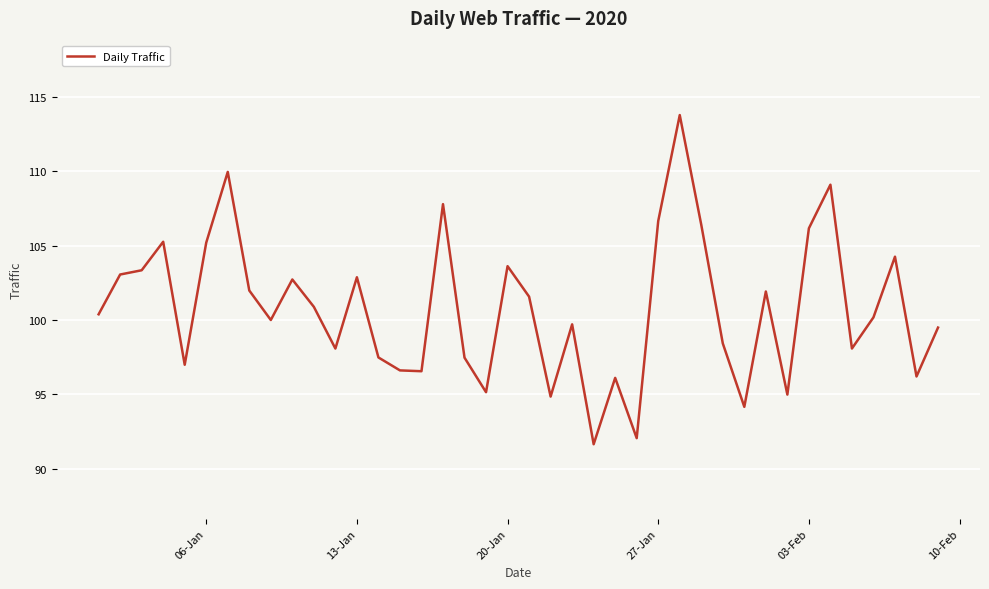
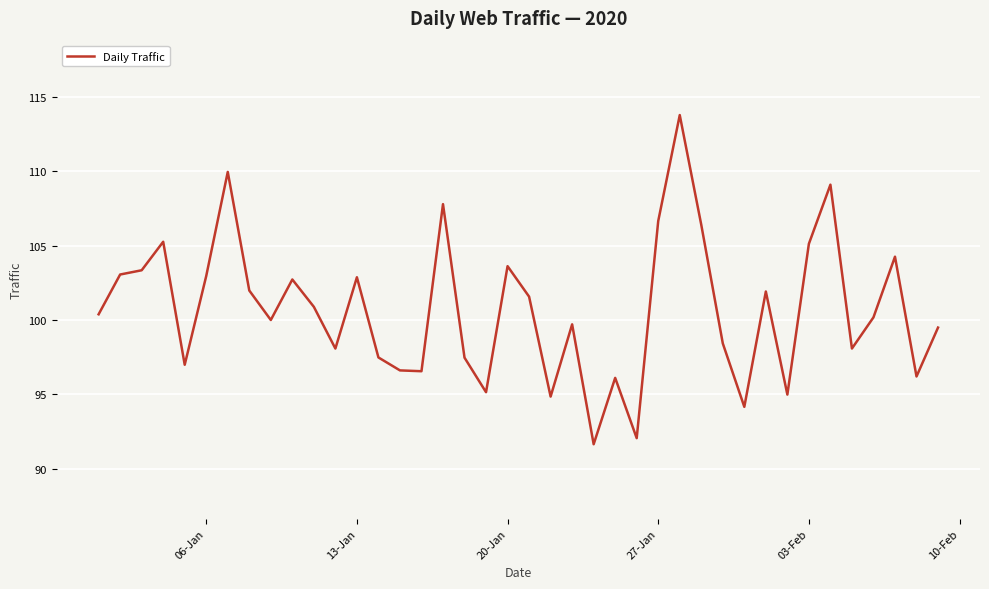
06-Jan: 105.2 -> 103.0
03-Feb: 106.2 -> 105.1
